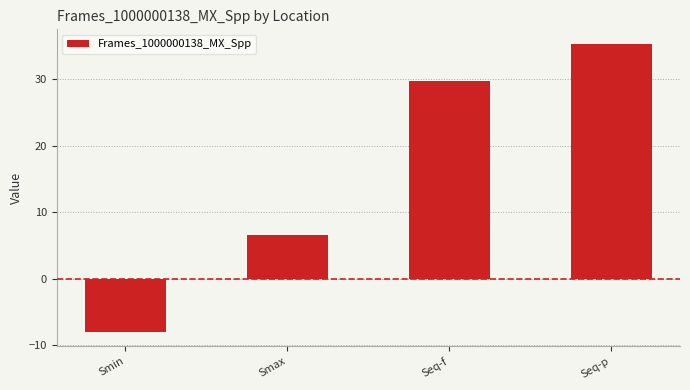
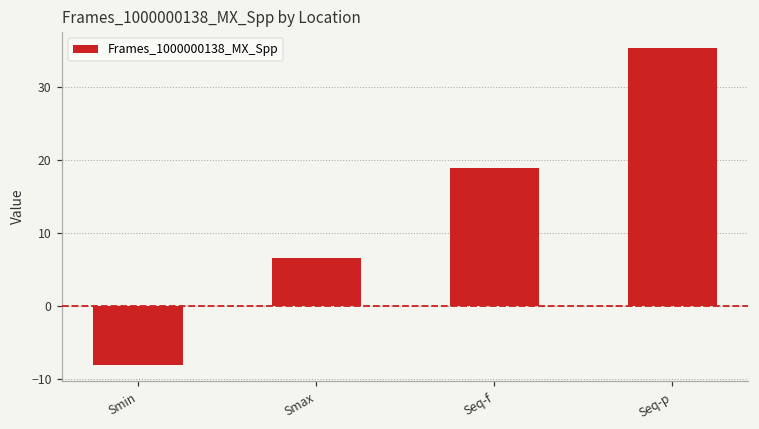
Seq-f: 30 -> 19
